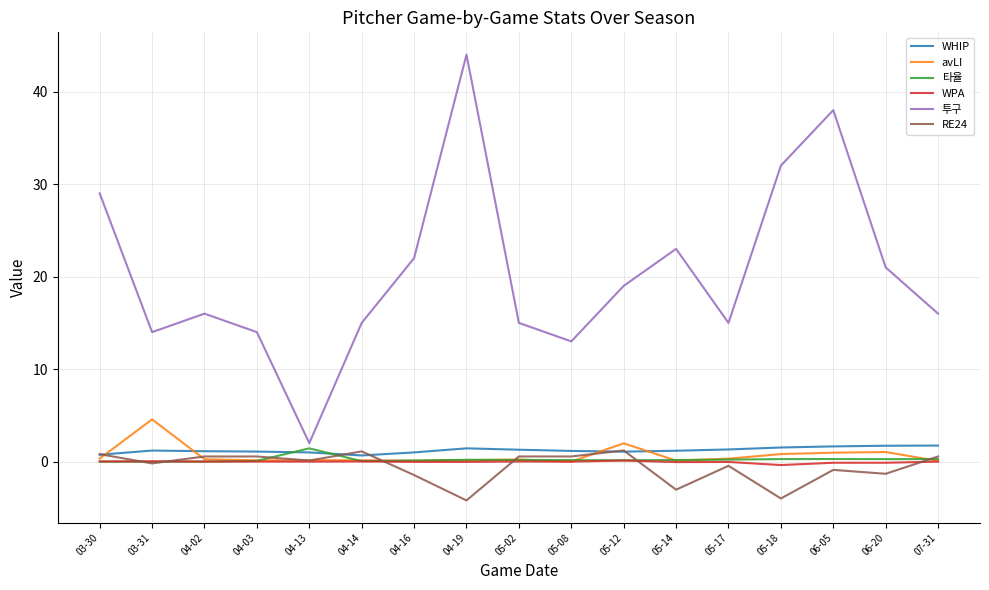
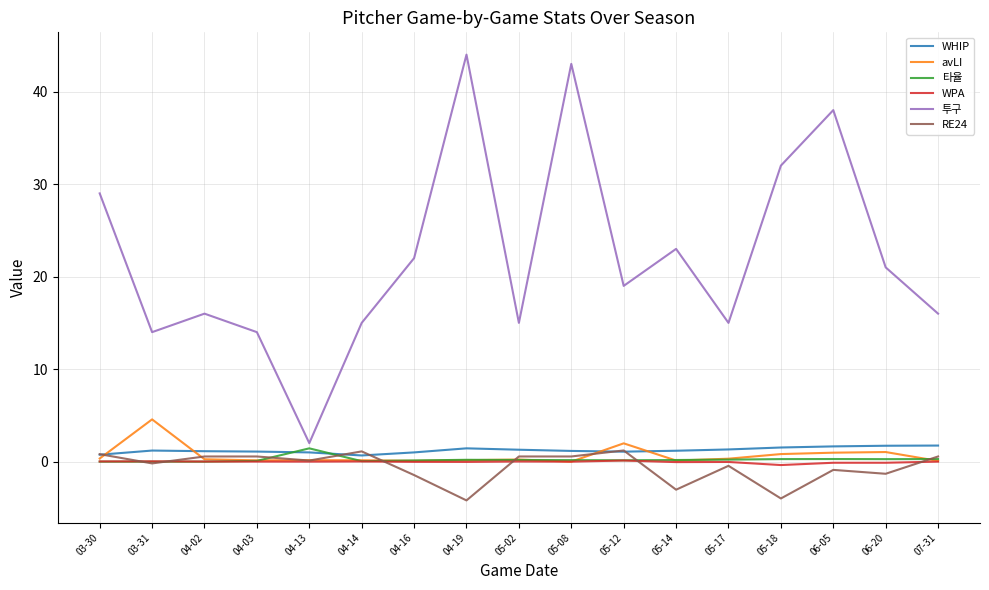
투구, 05-08: 13 -> 43
